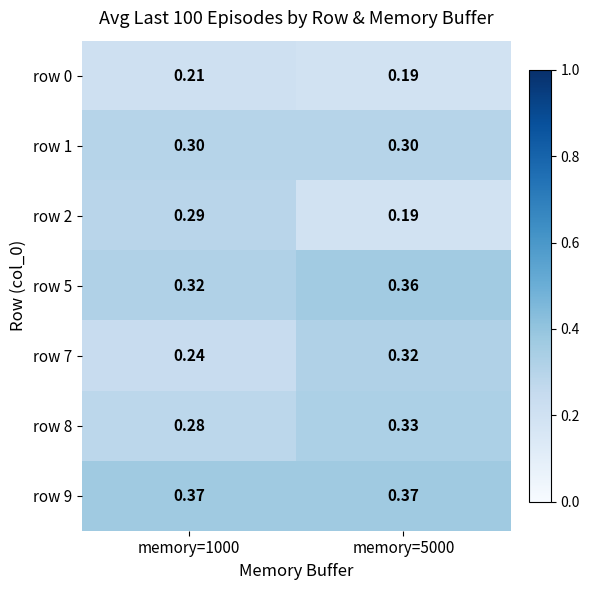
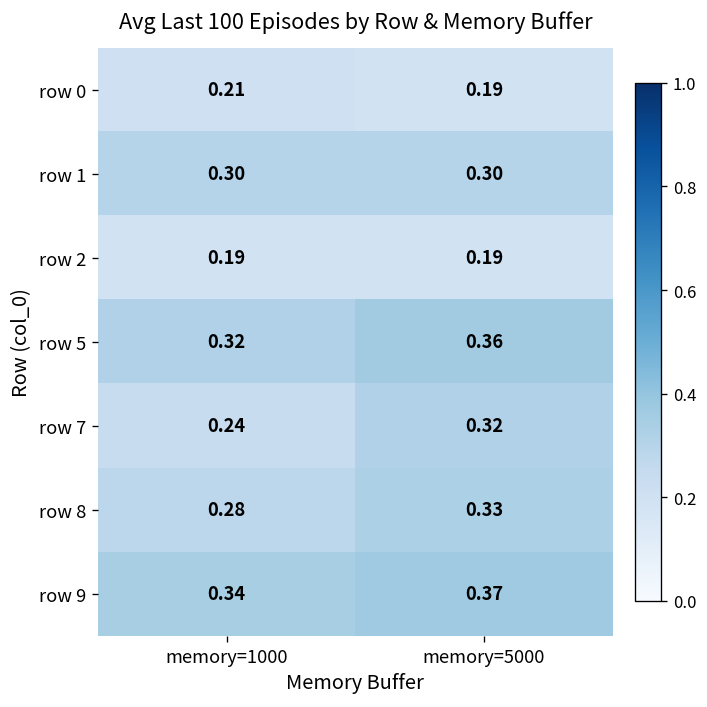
row 2, memory=1000: 0.29 -> 0.19
row 9, memory=1000: 0.37 -> 0.34
